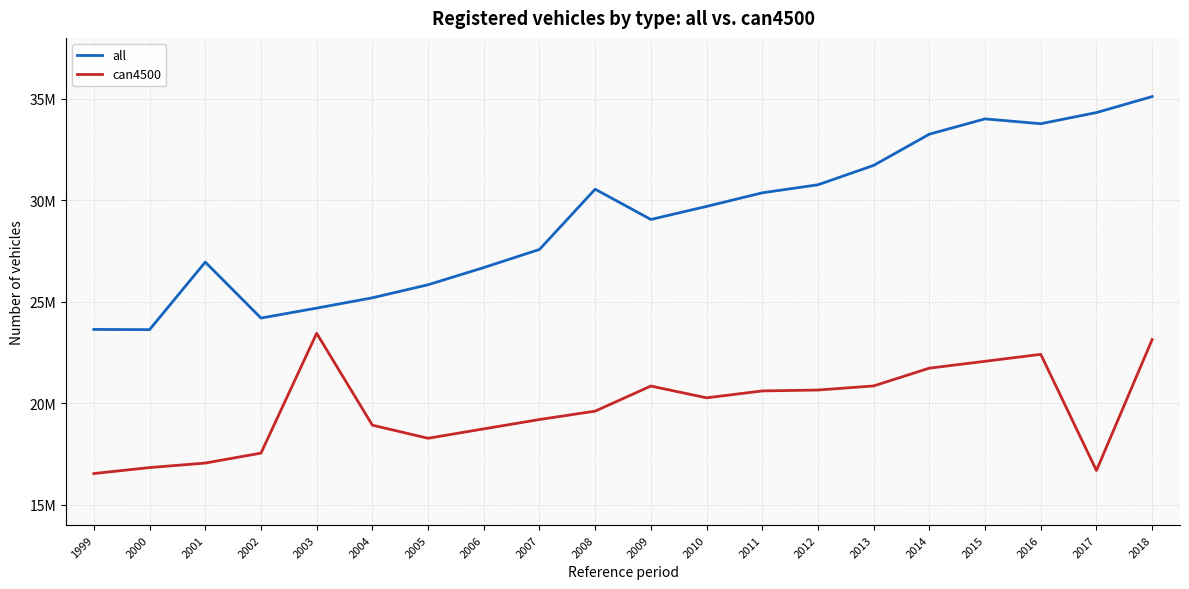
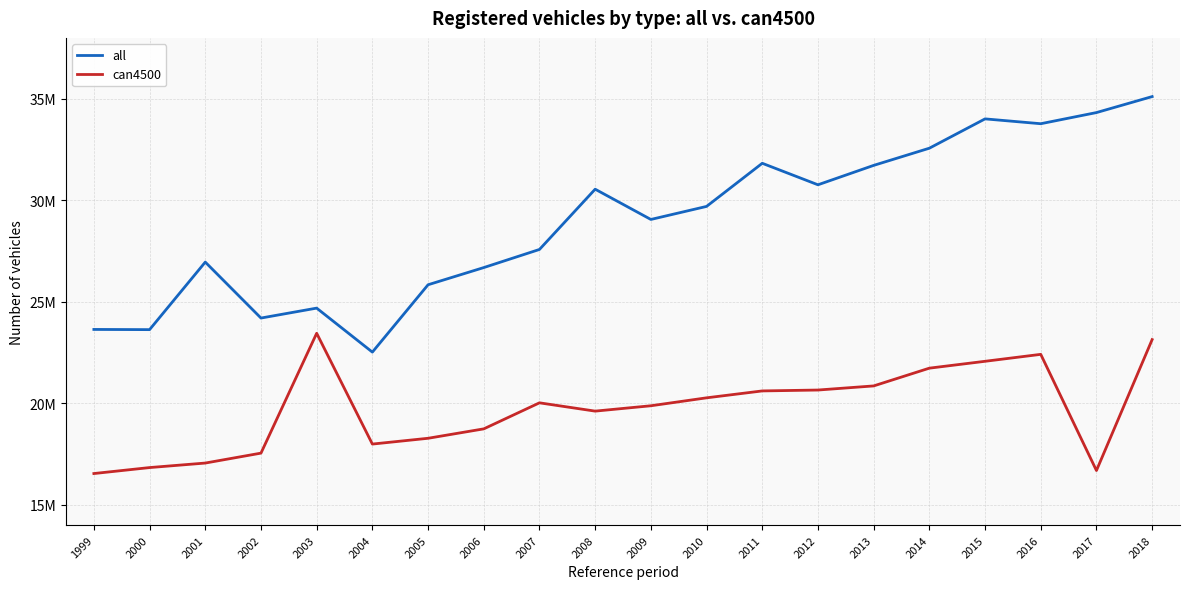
all, 2004: 25200000 -> 22500000
can4500, 2004: 18900000 -> 18000000
can4500, 2007: 19200000 -> 20000000
can4500, 2009: 20800000 -> 19900000
all, 2011: 30400000 -> 31800000
all, 2014: 33300000 -> 32600000
